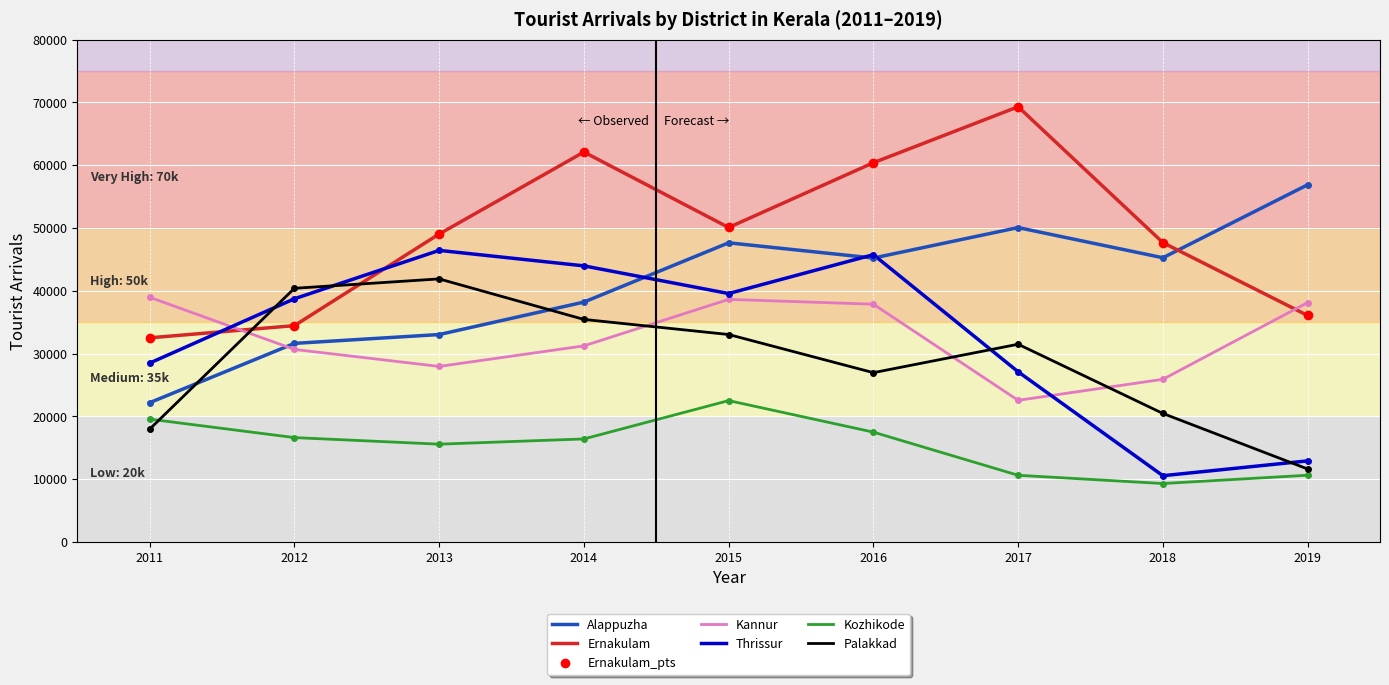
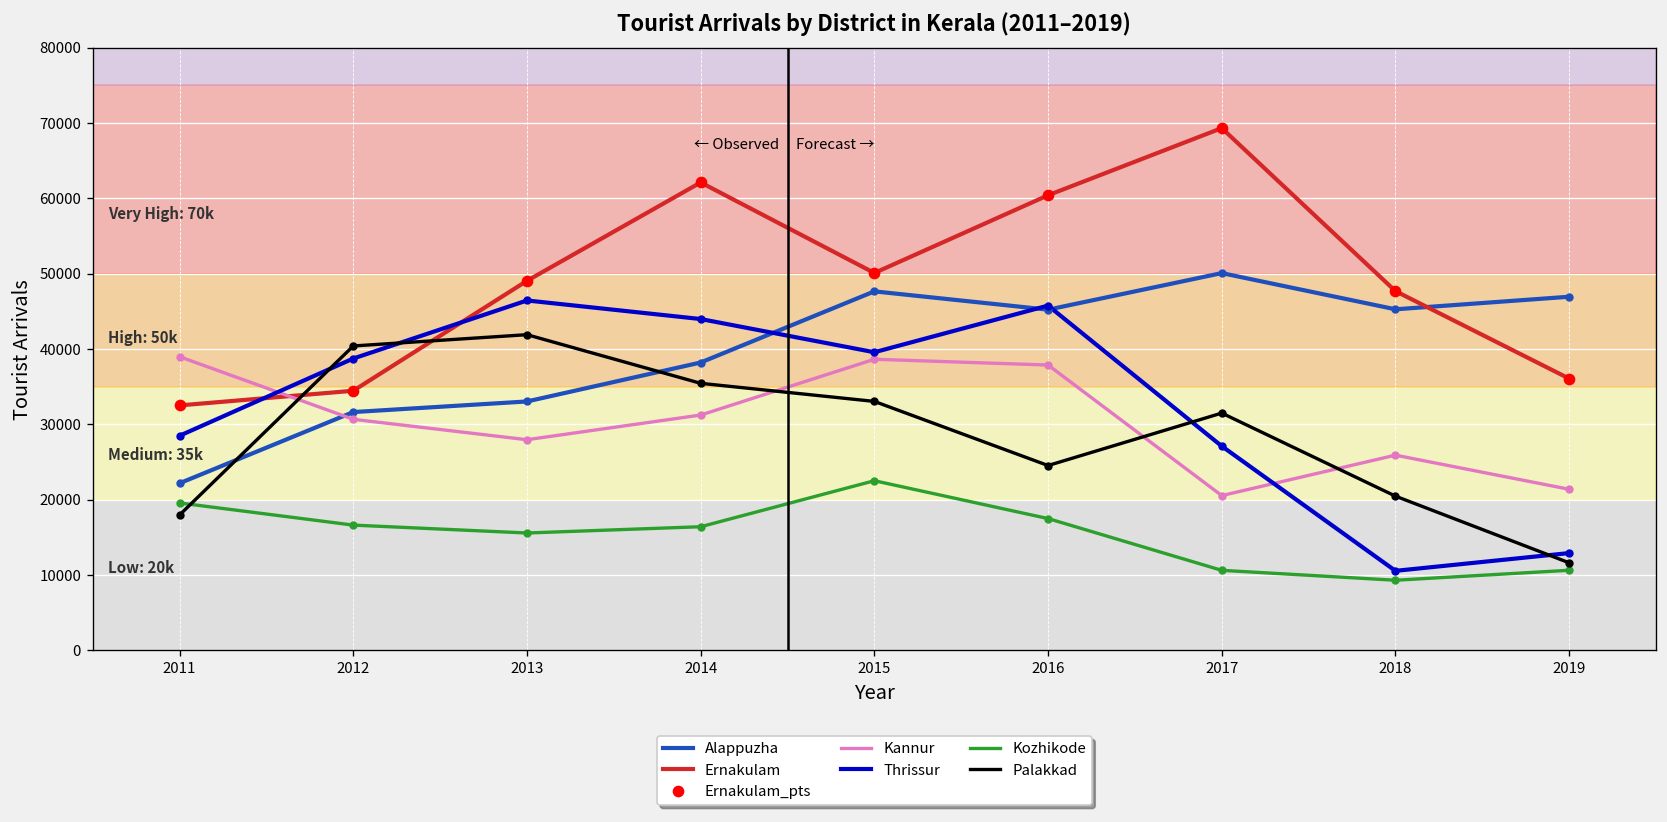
Palakkad, 2016: 27000 -> 25000
Kannur, 2017: 23000 -> 21000
Alappuzha, 2019: 57000 -> 47000
Kannur, 2019: 38000 -> 21000
